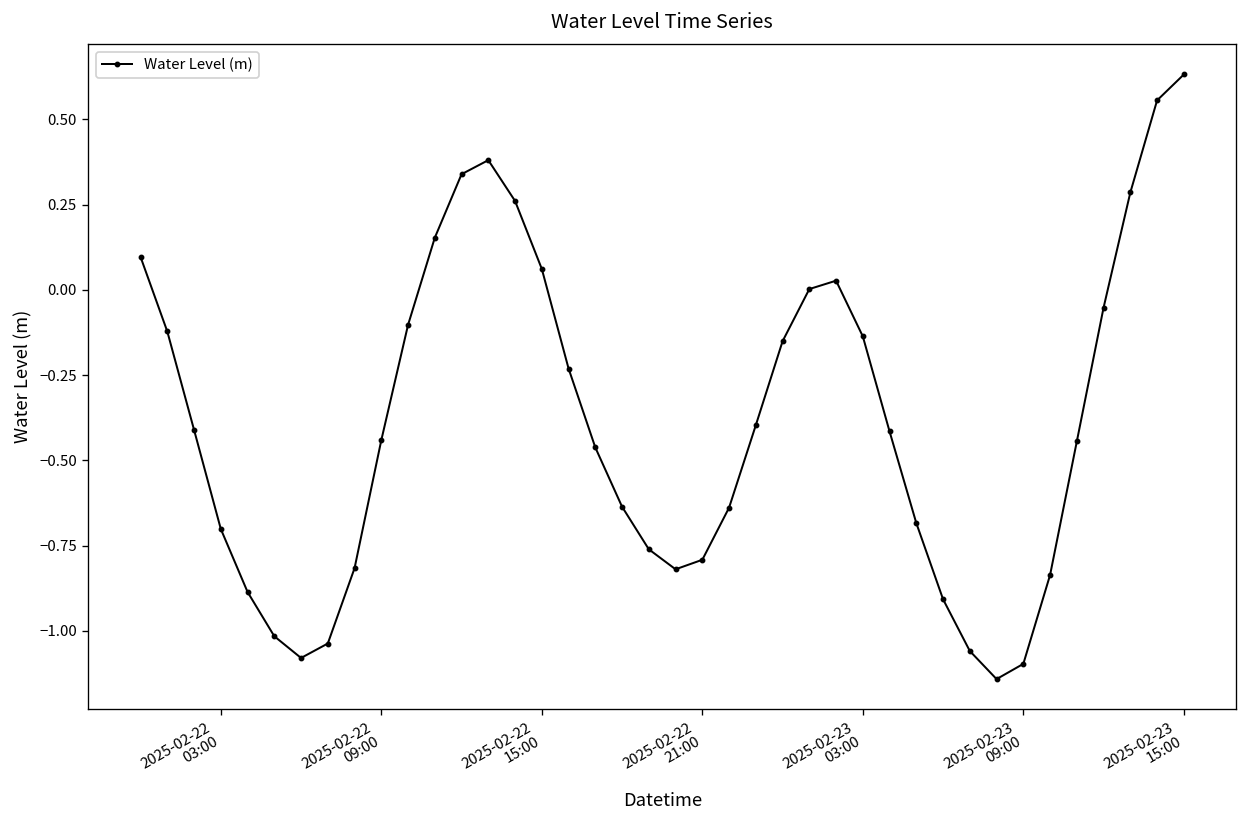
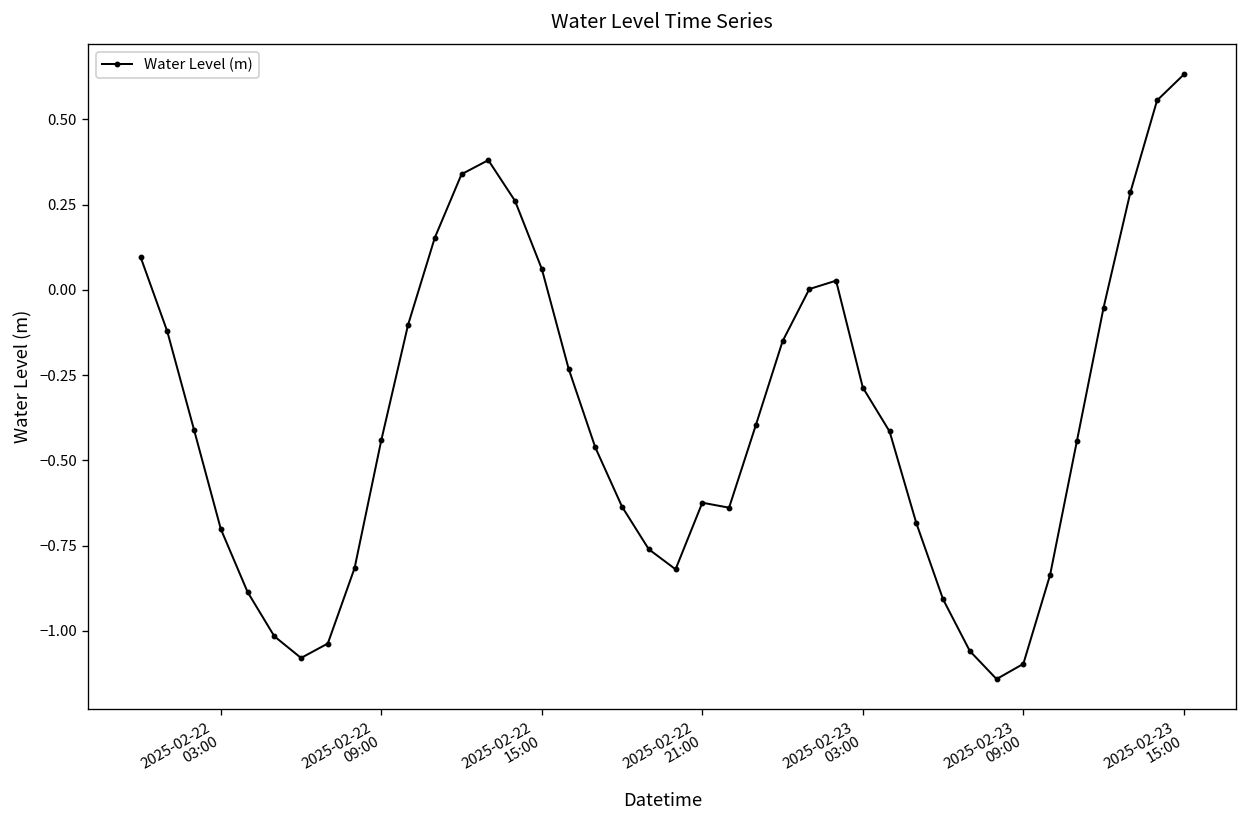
2025-02-22 21:00: -0.79 -> -0.62
2025-02-23 03:00: -0.14 -> -0.29
